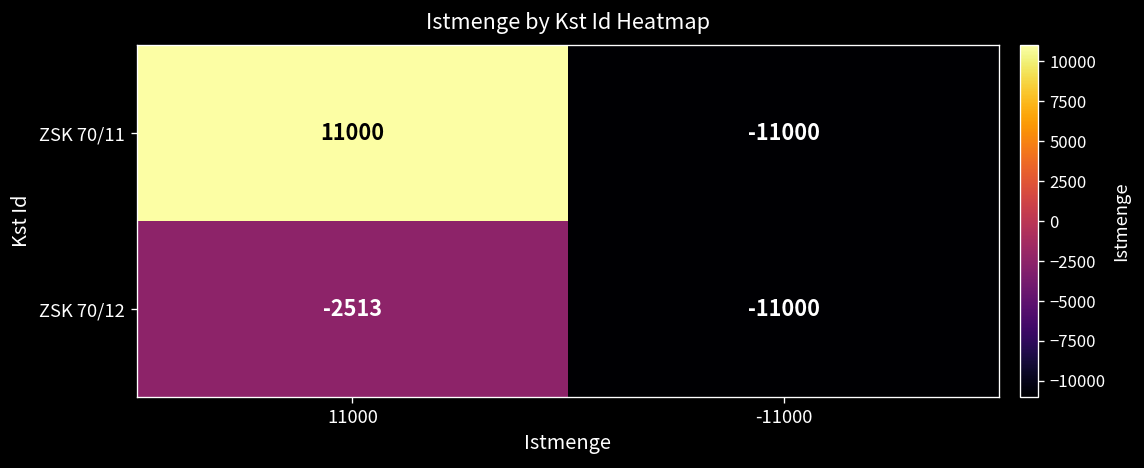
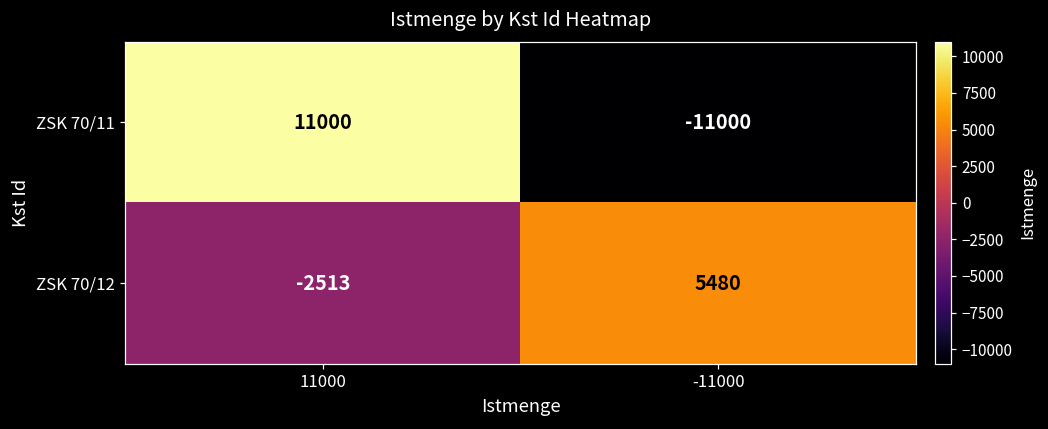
ZSK 70/12, -11000: -11000 -> 5480
